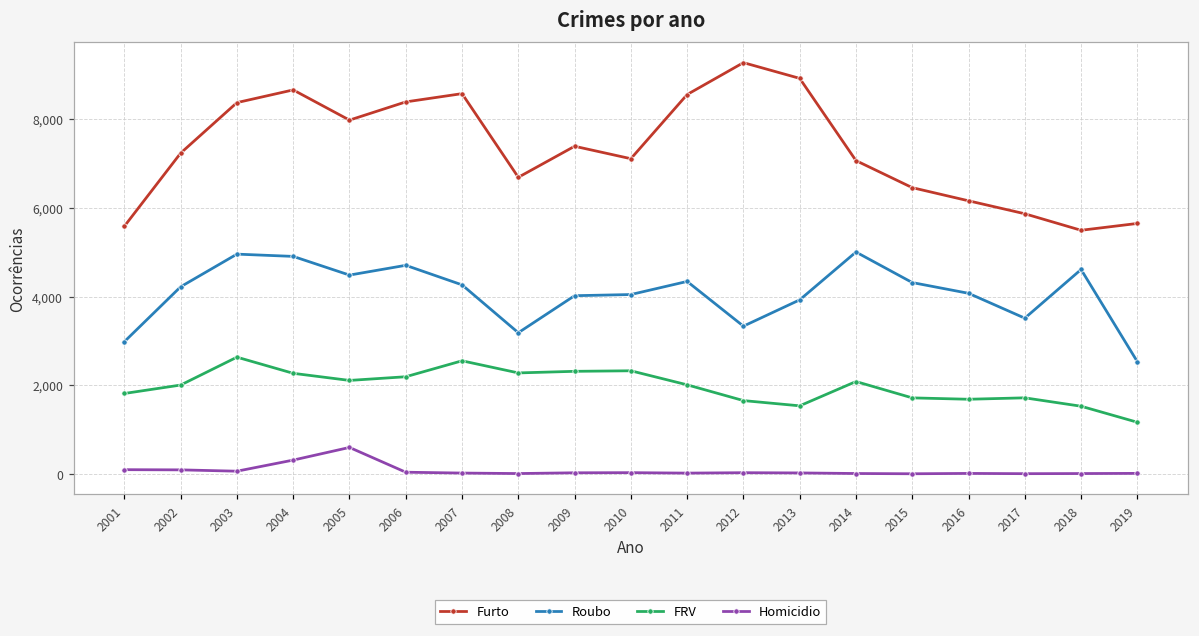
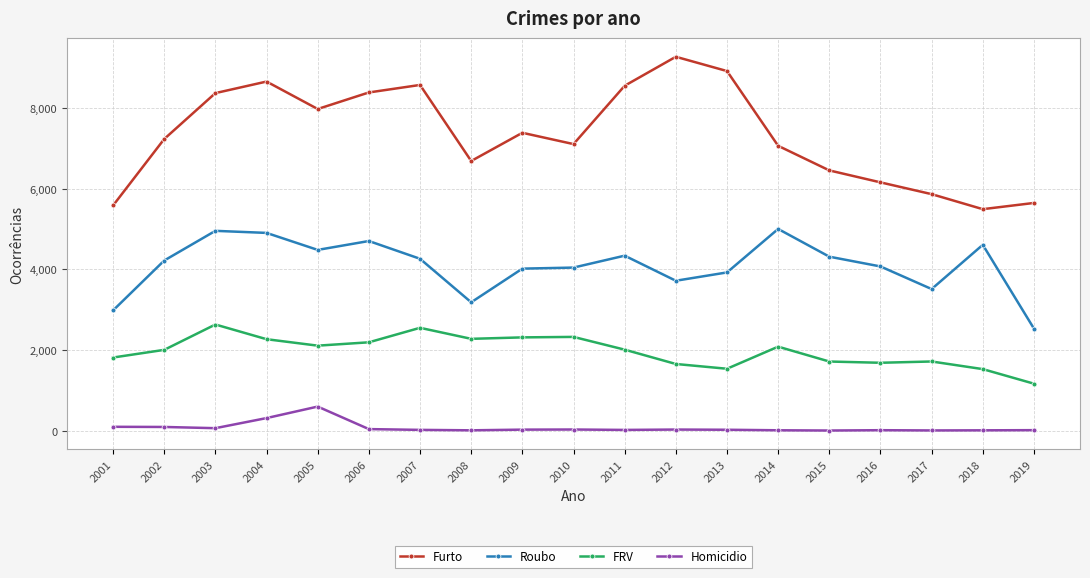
Roubo, 2012: 3,300 -> 3,700
